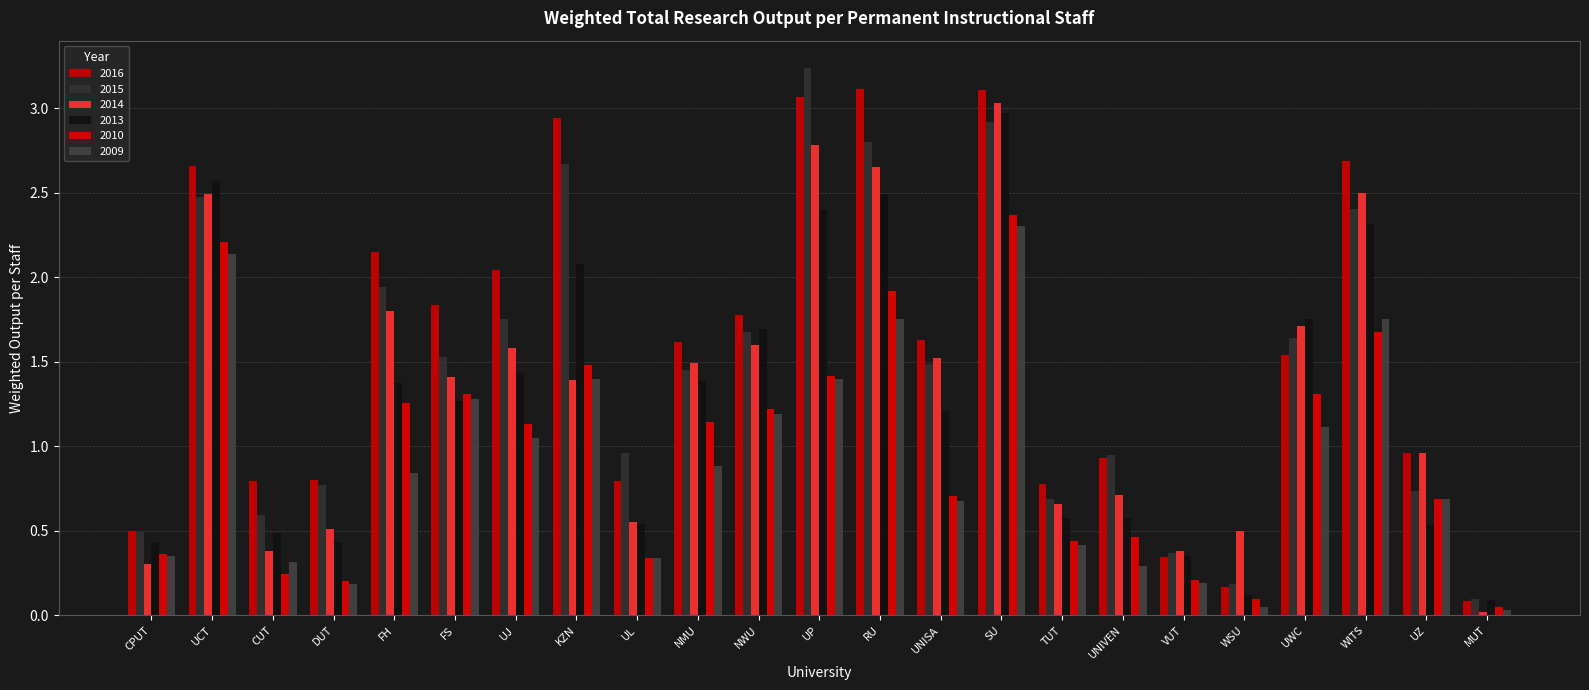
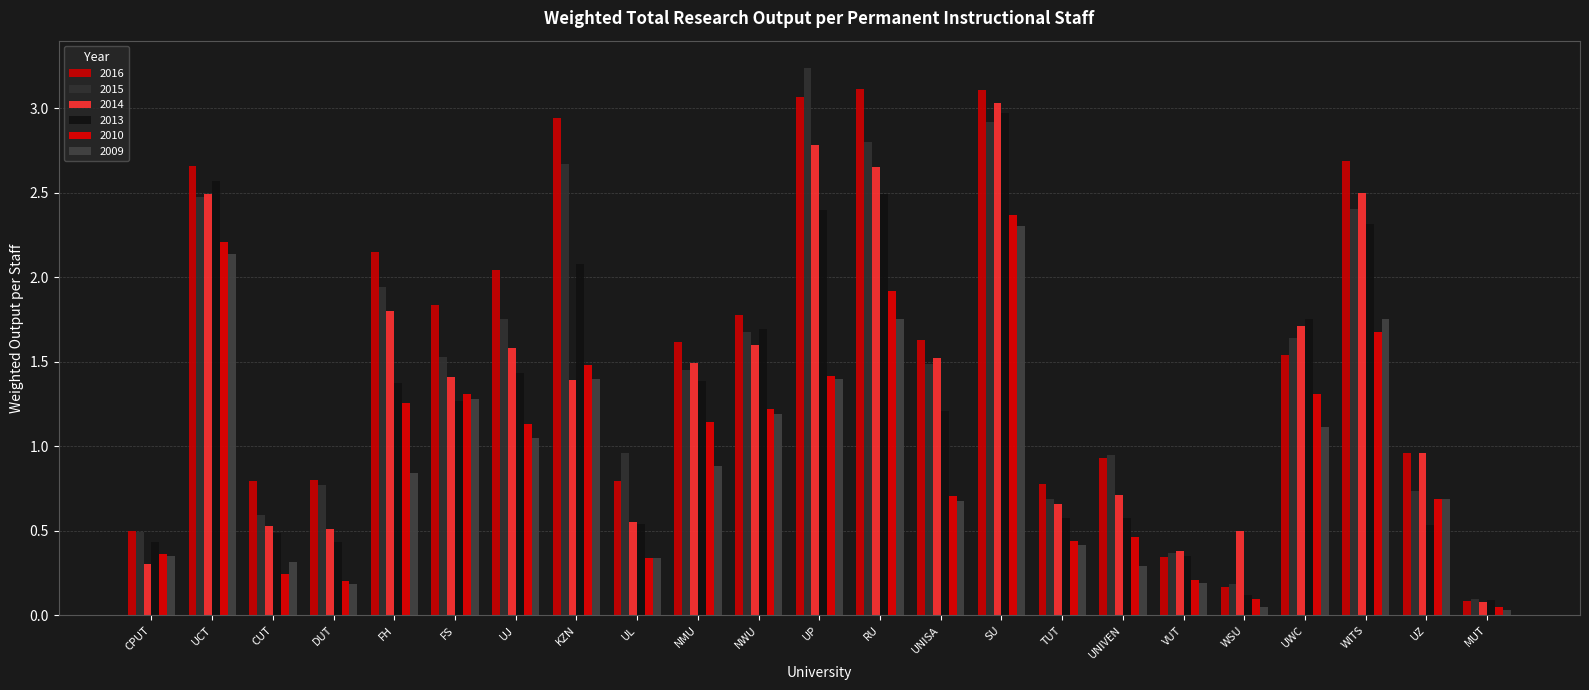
2014, CUT: 0.38 -> 0.53
2014, MUT: 0.02 -> 0.08
